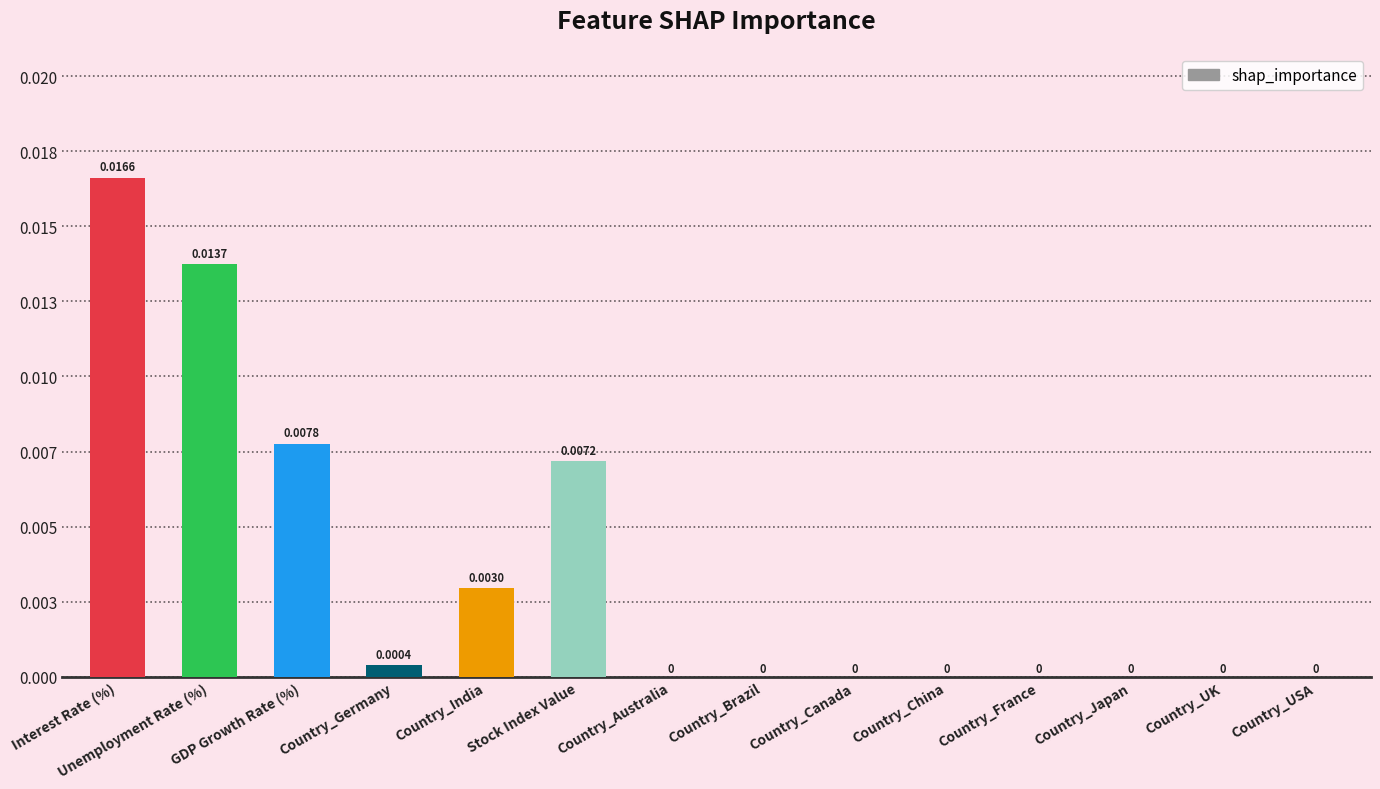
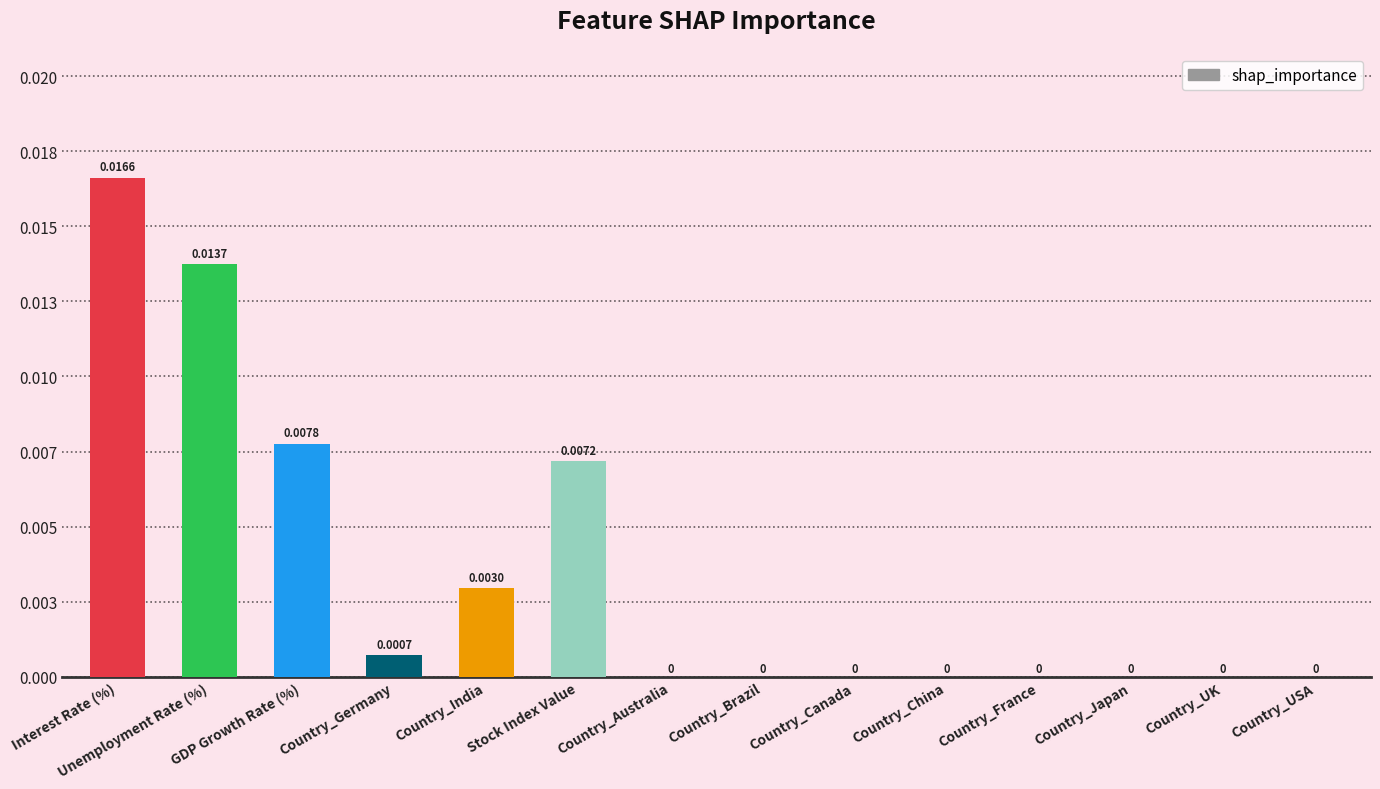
Country_Germany: 0.0004 -> 0.0007
